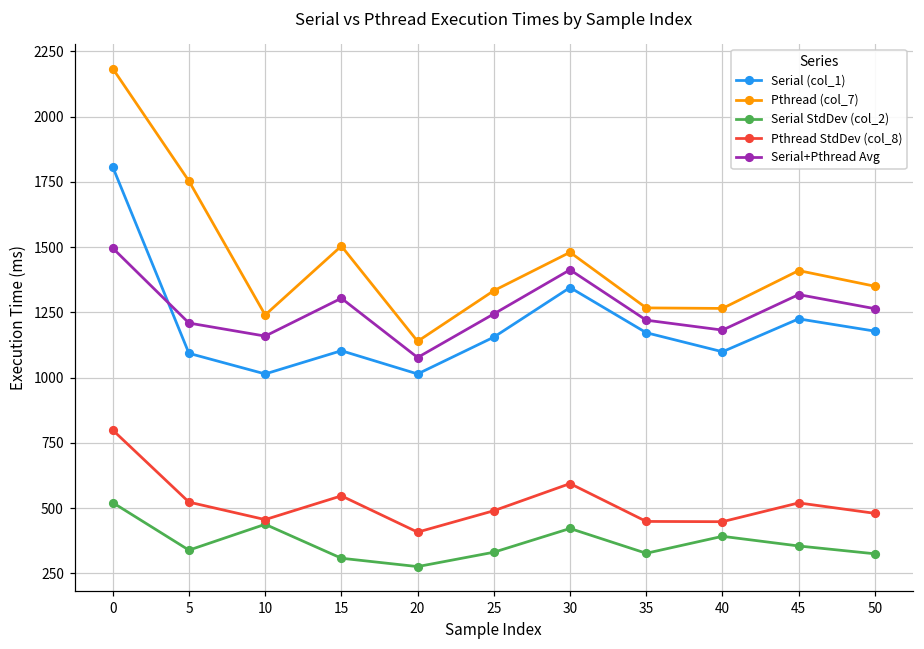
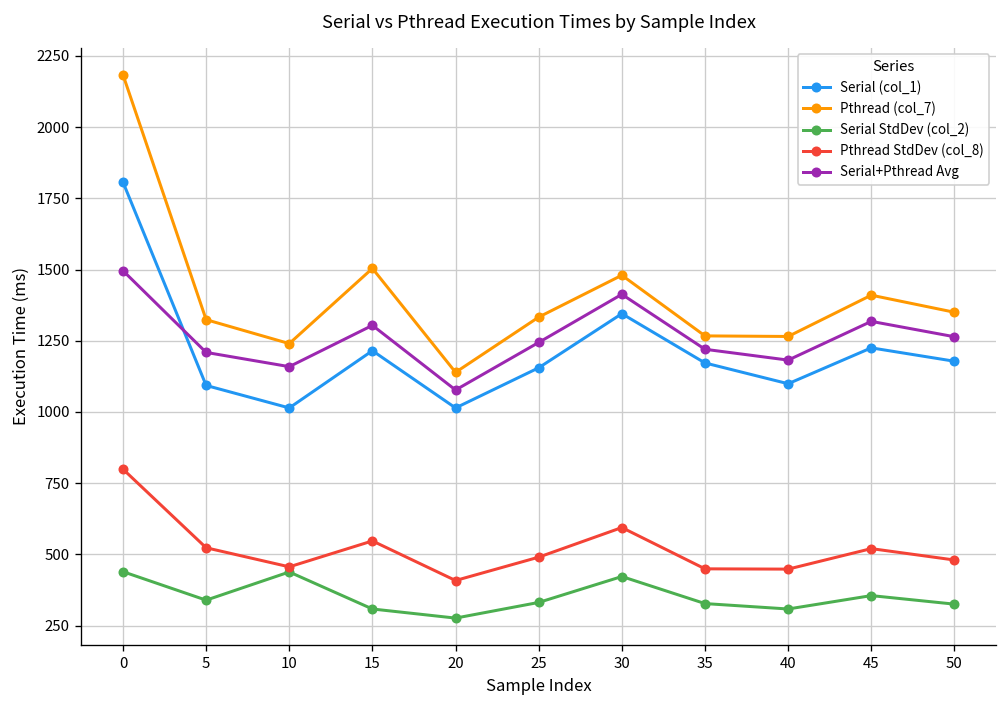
Serial StdDev (col_2), 0: 520 -> 440
Pthread (col_7), 5: 1750 -> 1320
Serial (col_1), 15: 1100 -> 1220
Serial StdDev (col_2), 40: 390 -> 310
